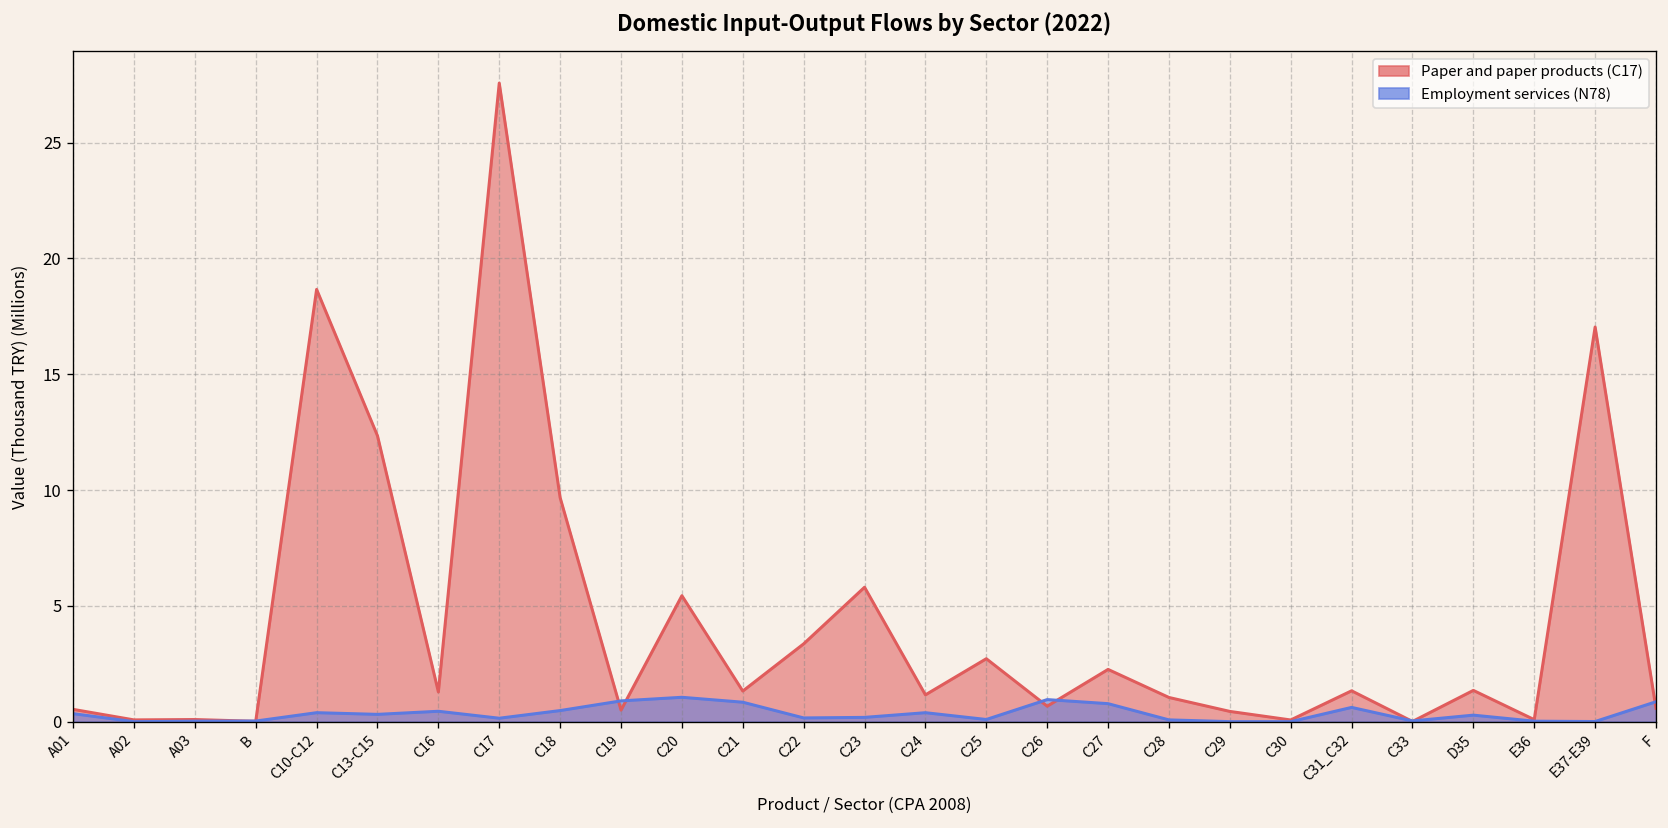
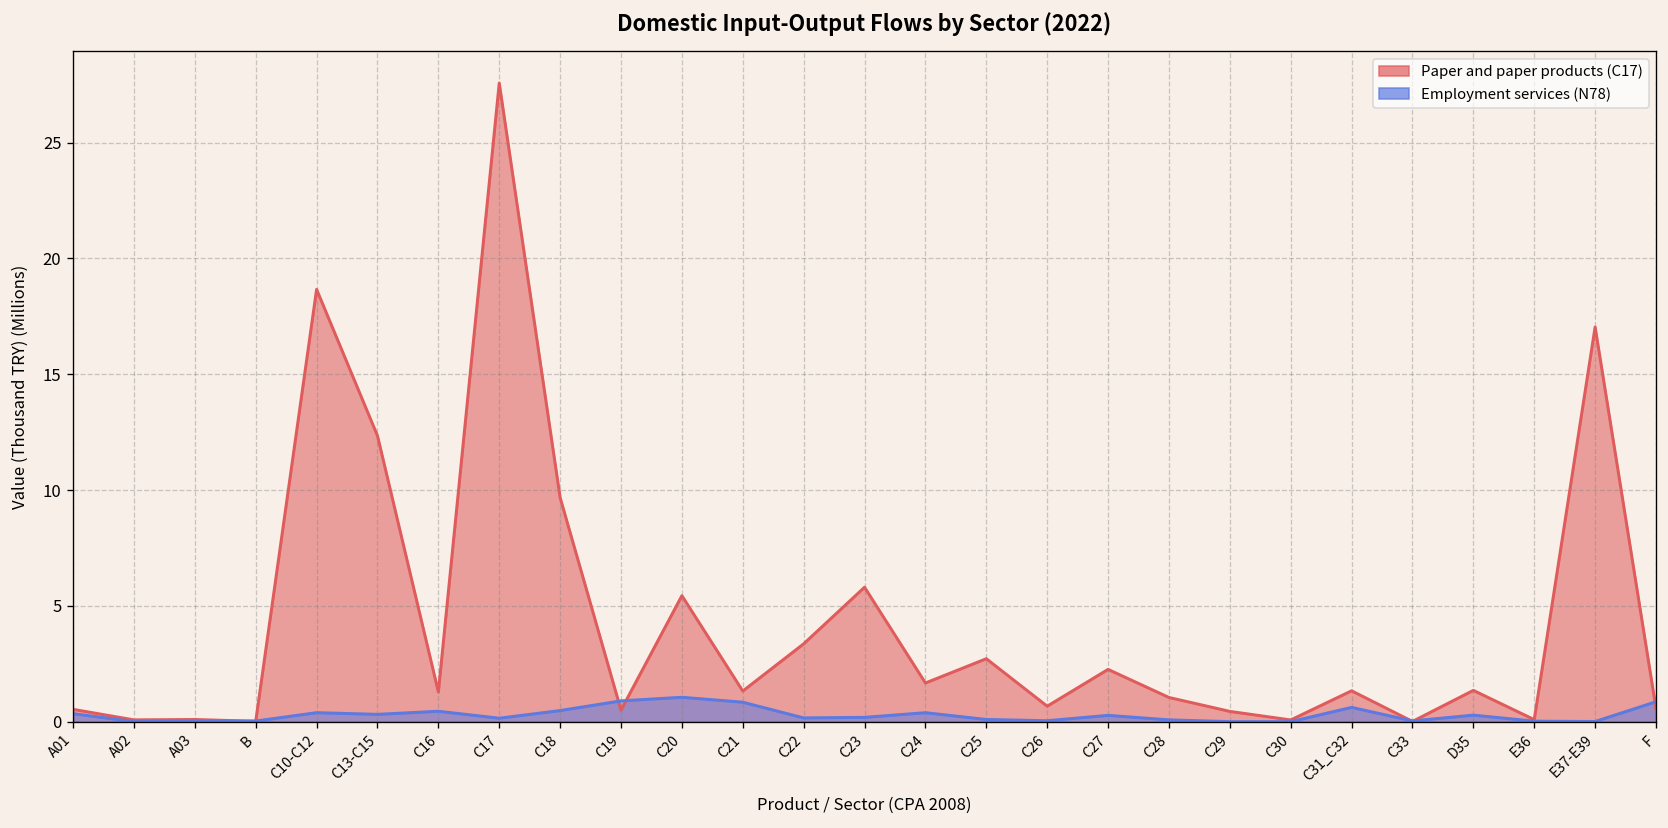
Paper and paper products (C17), C24: 1.2 -> 1.7
Employment services (N78), C26: 1.0 -> 0.0
Employment services (N78), C27: 0.8 -> 0.3
